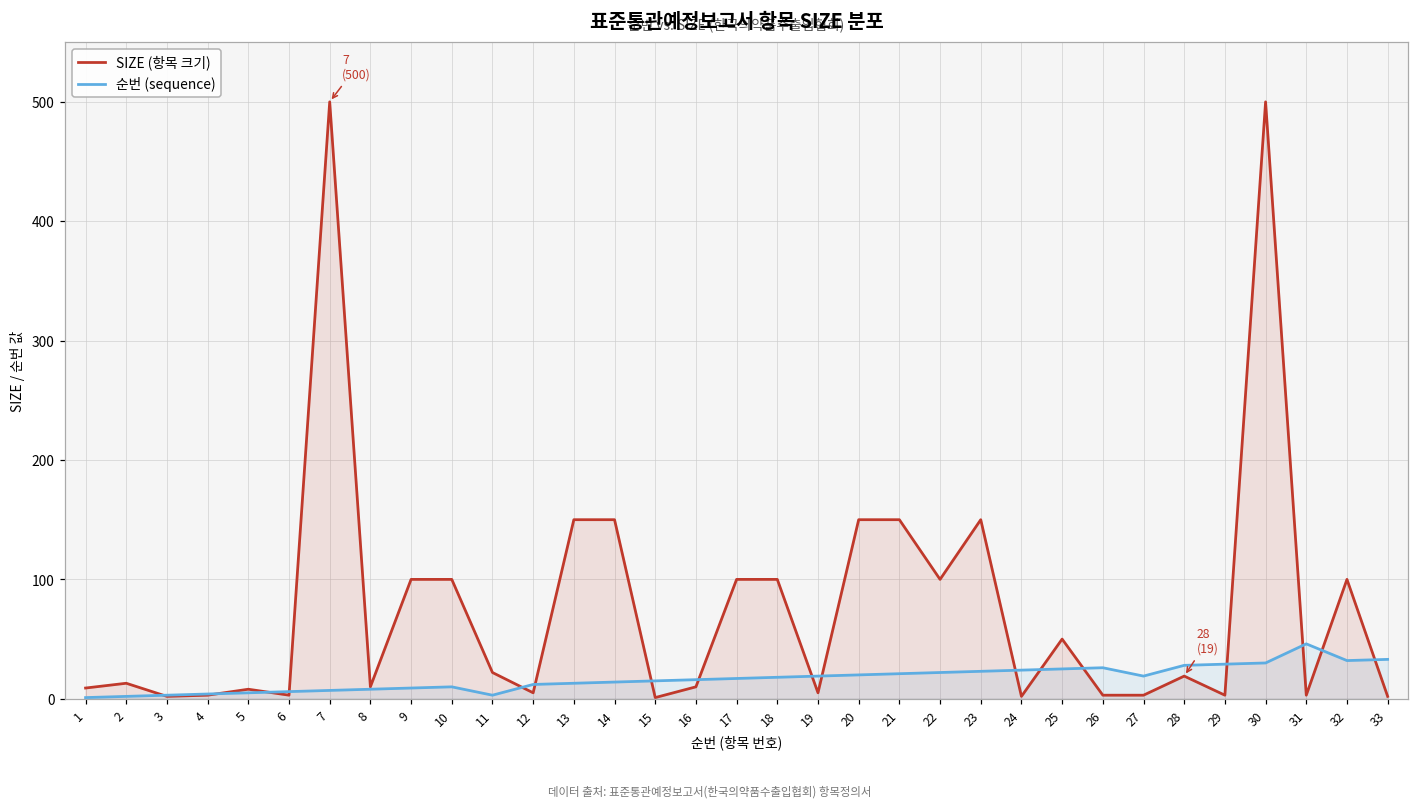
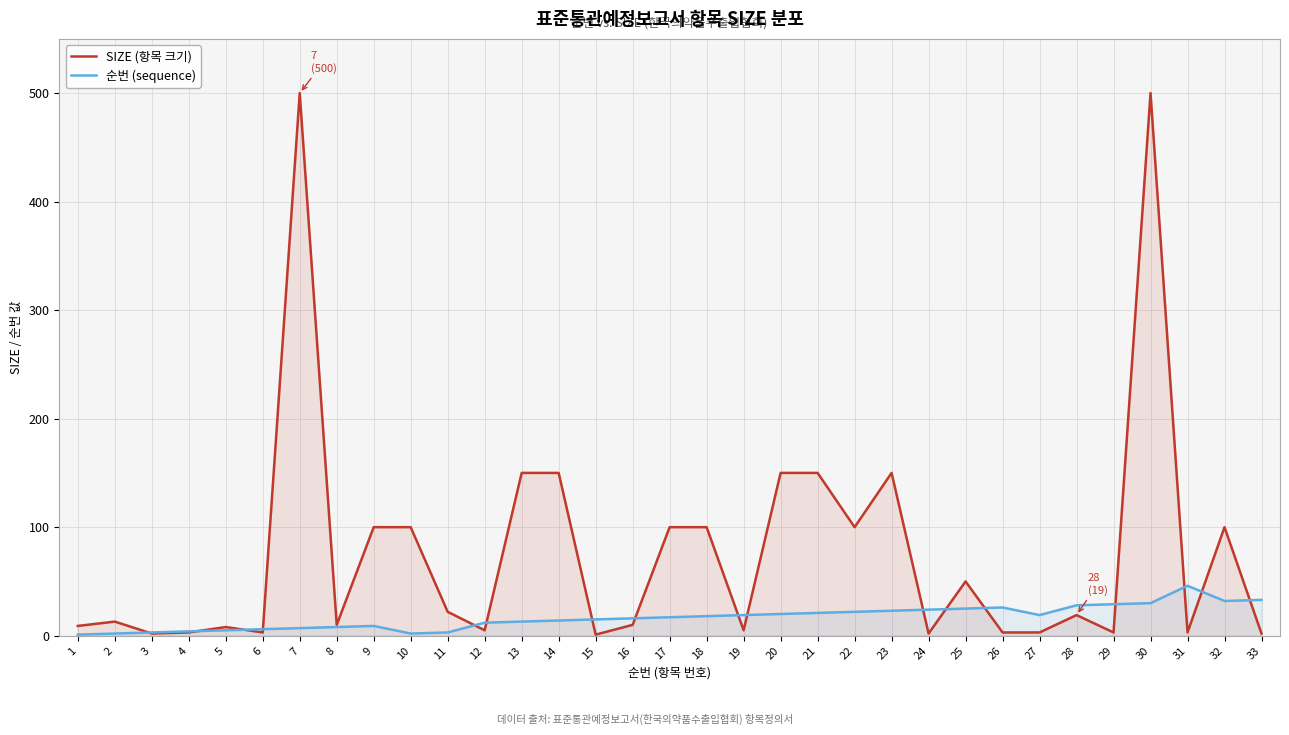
순번 (sequence), 10: 10 -> 2
